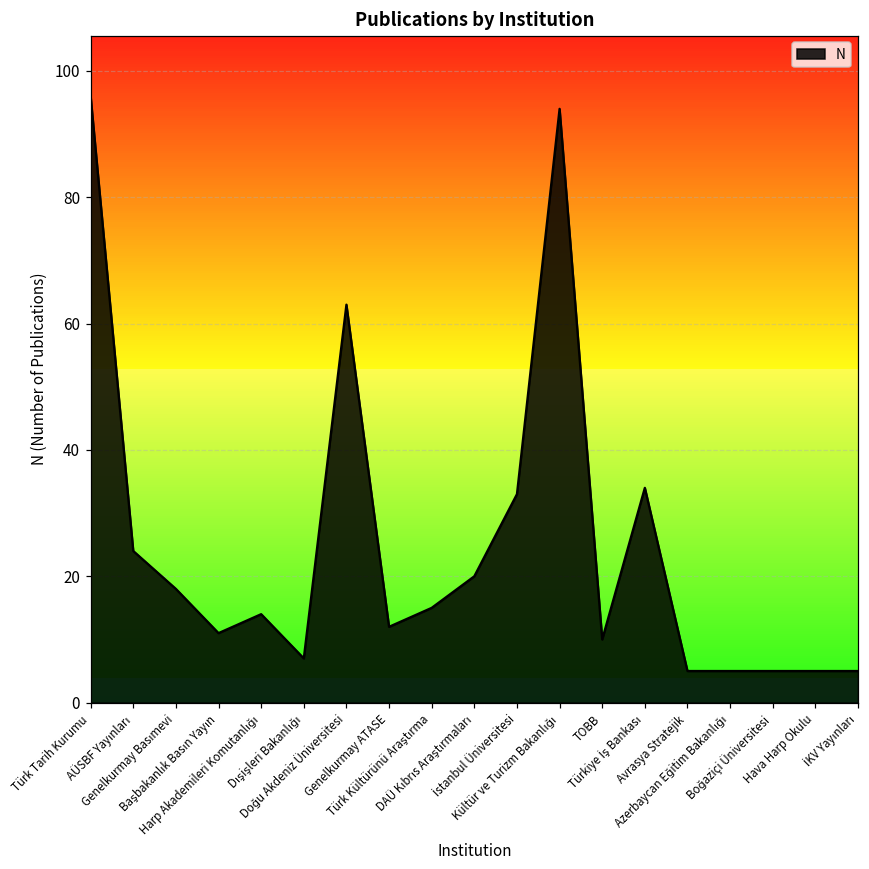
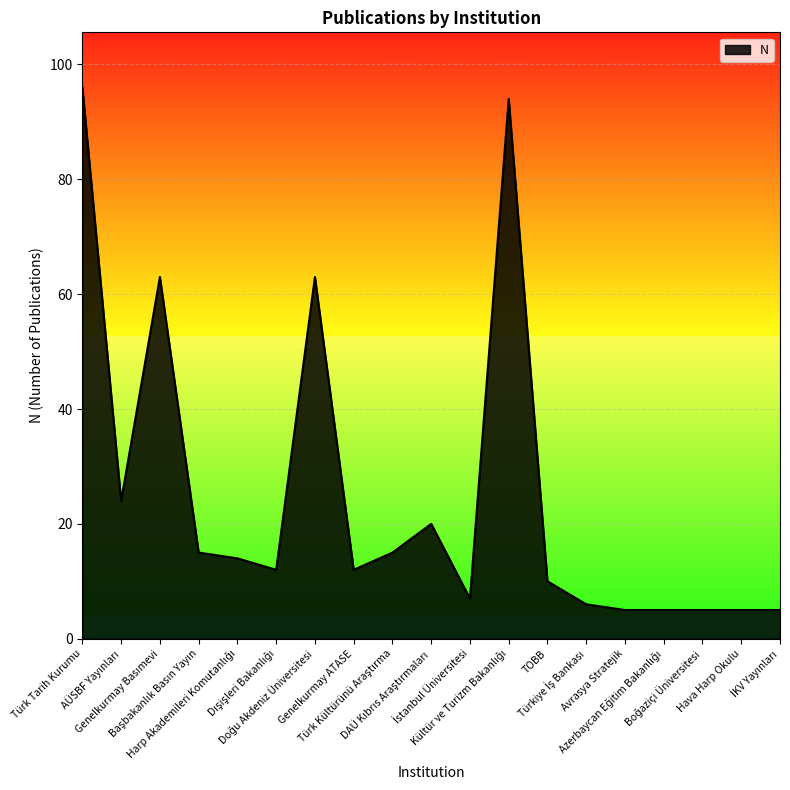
Genelkurmay Basımevi: 18 -> 63
Başbakanlık Basın Yayın: 11 -> 15
Dışişleri Bakanlığı: 7 -> 12
İstanbul Üniversitesi: 33 -> 7
Türkiye İş Bankası: 34 -> 6
